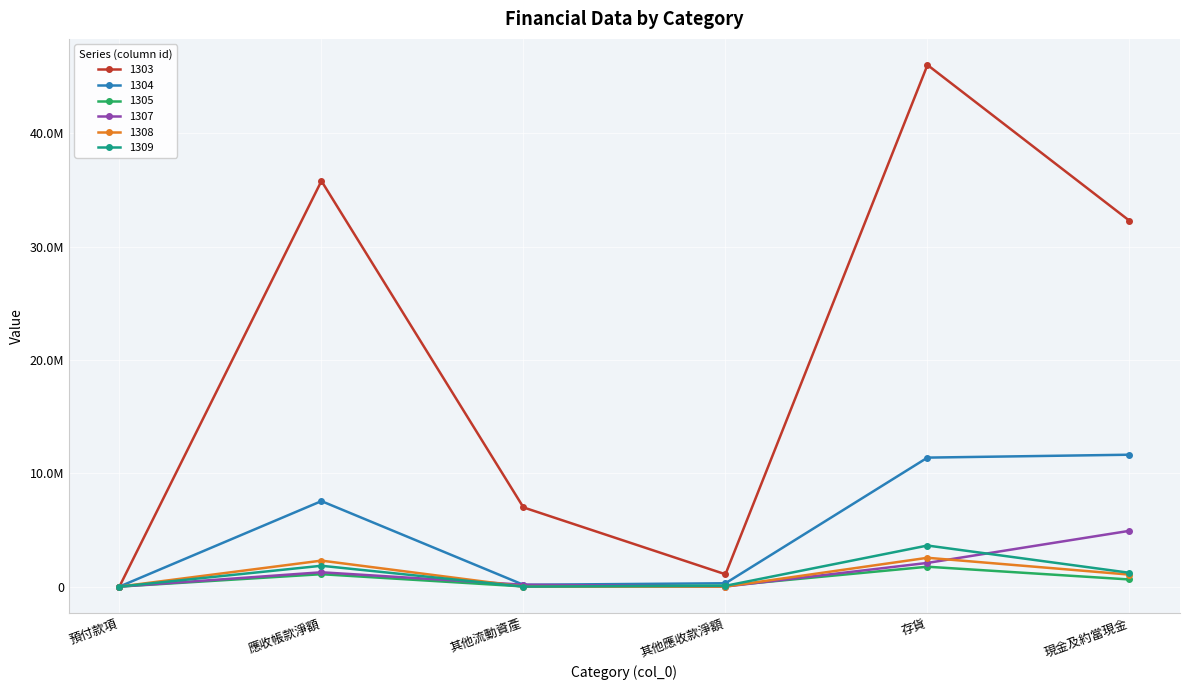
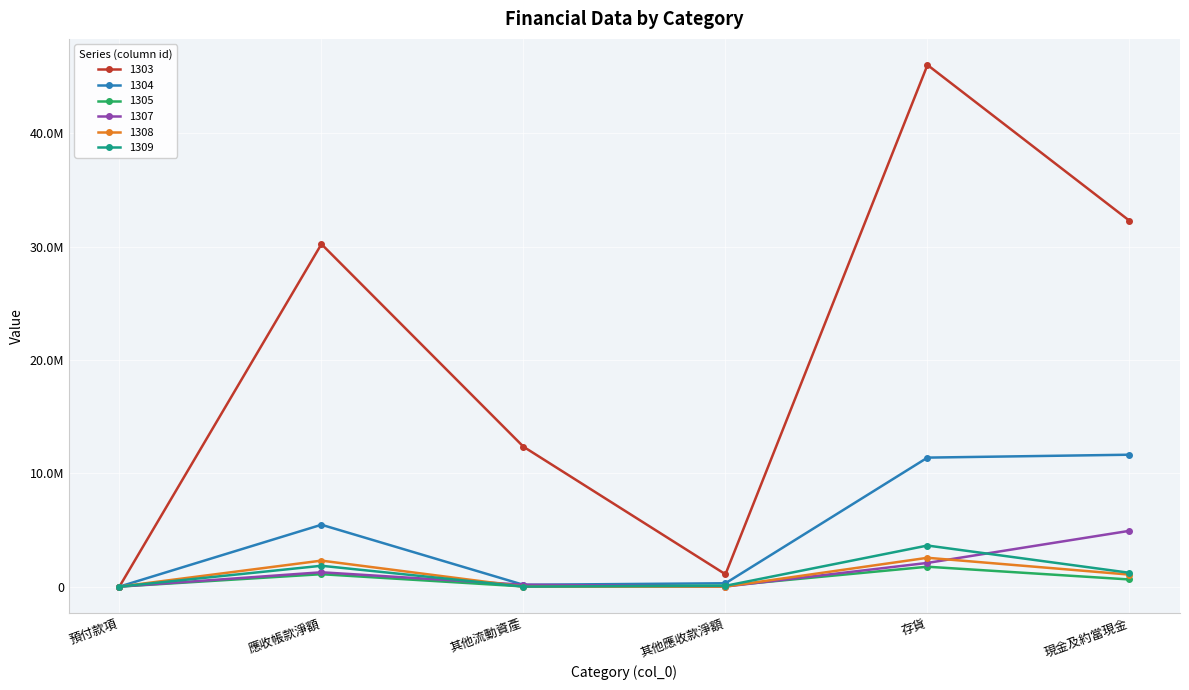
1303, 應收帳款淨額: 35800000 -> 30200000
1304, 應收帳款淨額: 7500000 -> 5500000
1303, 其他流動資產: 7000000 -> 12300000
